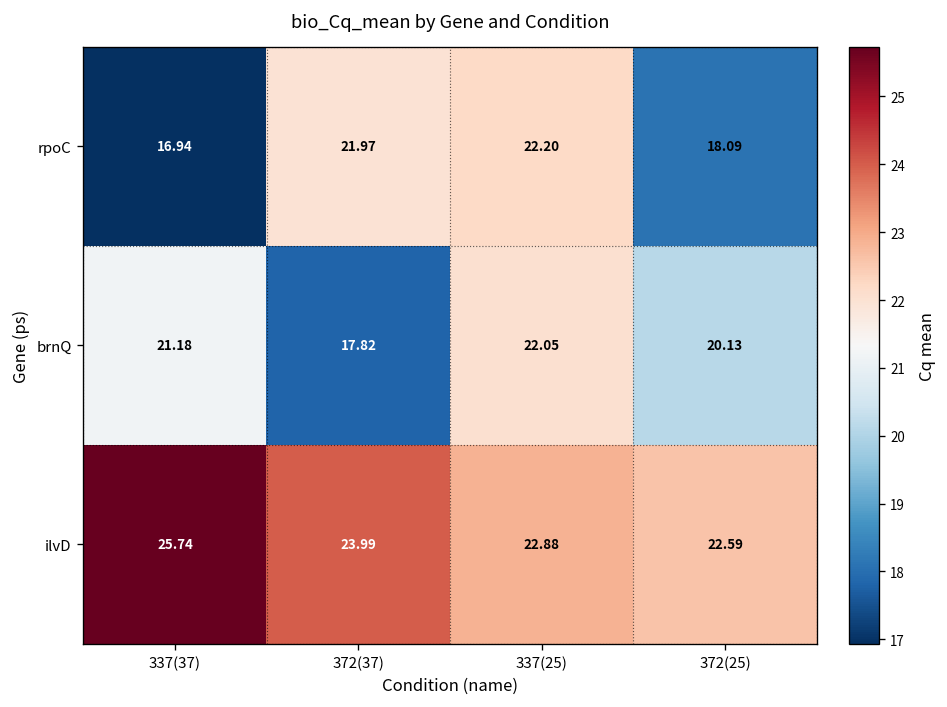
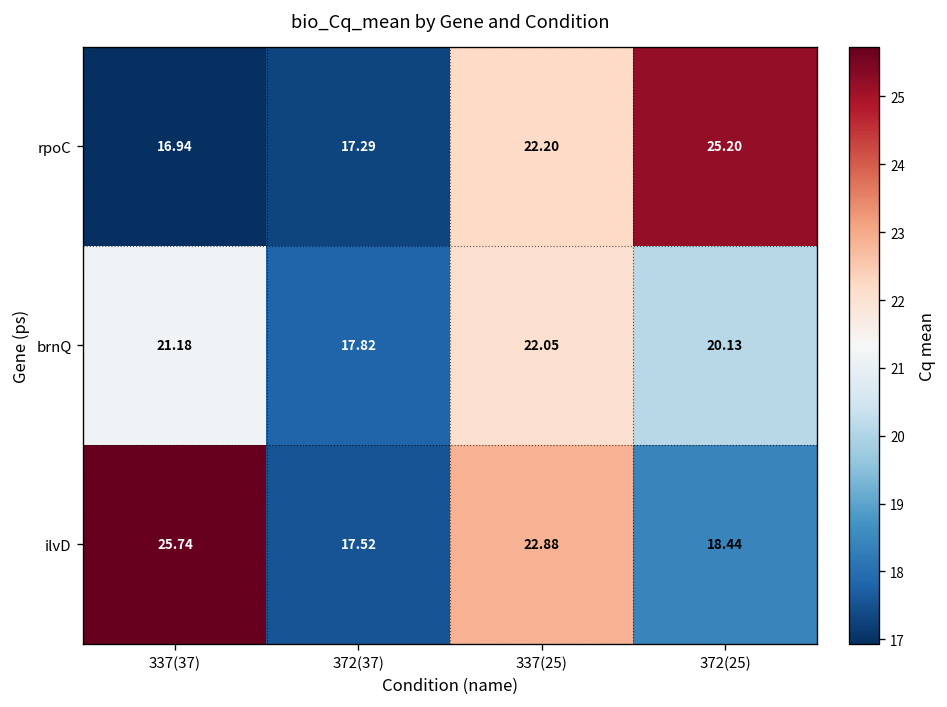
rpoC, 372(37): 21.97 -> 17.29
rpoC, 372(25): 18.09 -> 25.20
ilvD, 372(37): 23.99 -> 17.52
ilvD, 372(25): 22.59 -> 18.44
